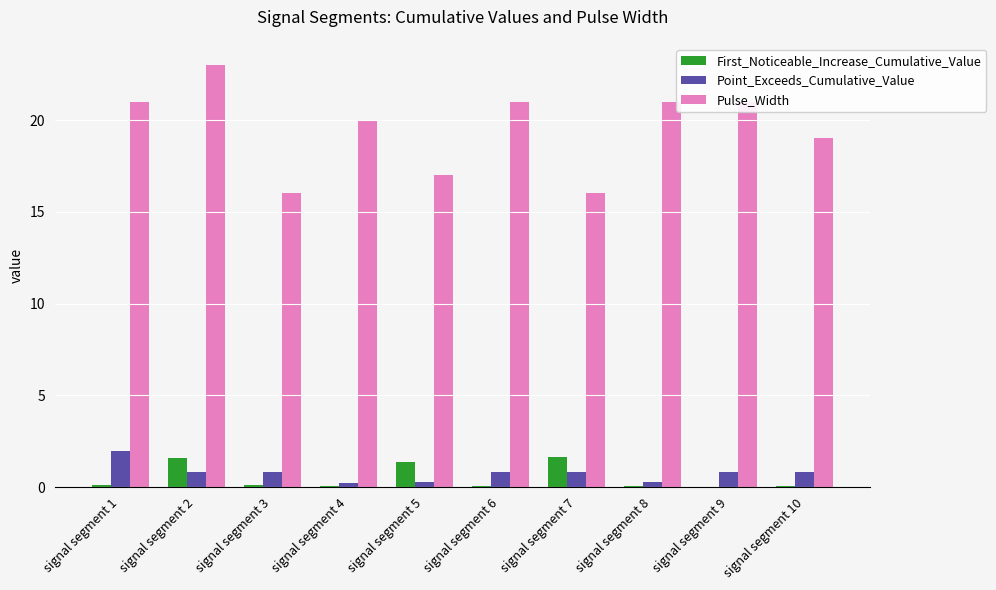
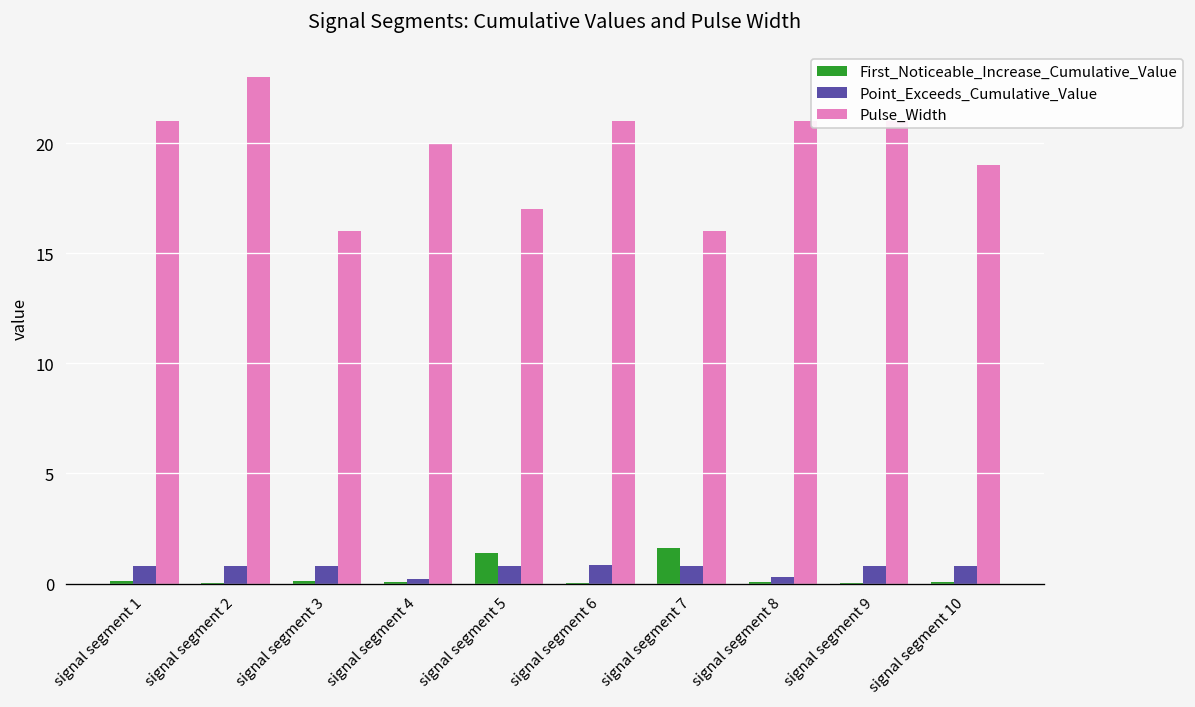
Point_Exceeds_Cumulative_Value, signal segment 1: 2.0 -> 0.8
First_Noticeable_Increase_Cumulative_Value, signal segment 2: 1.6 -> 0.1
Point_Exceeds_Cumulative_Value, signal segment 5: 0.3 -> 0.8
